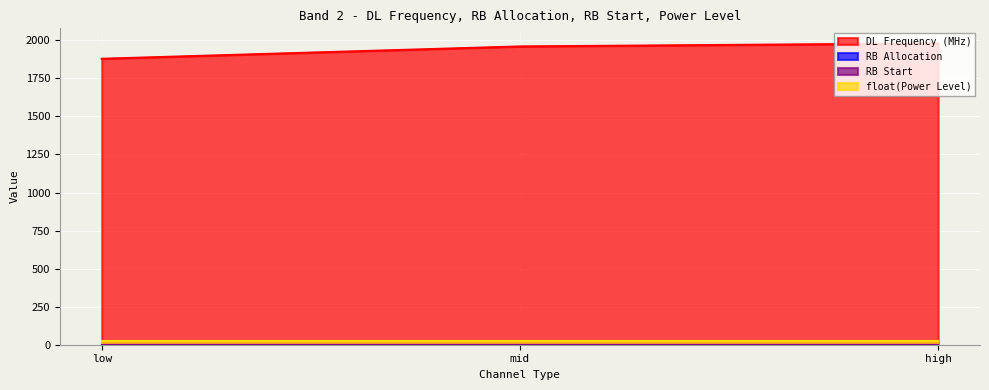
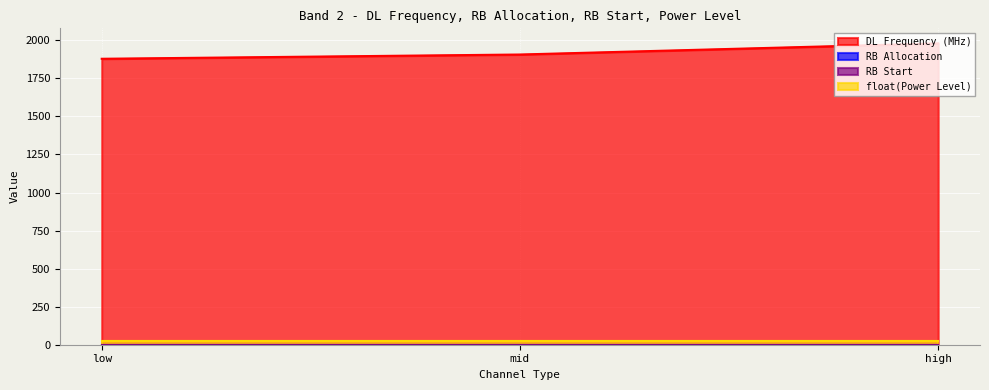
DL Frequency (MHz), mid: 1960 -> 1910
